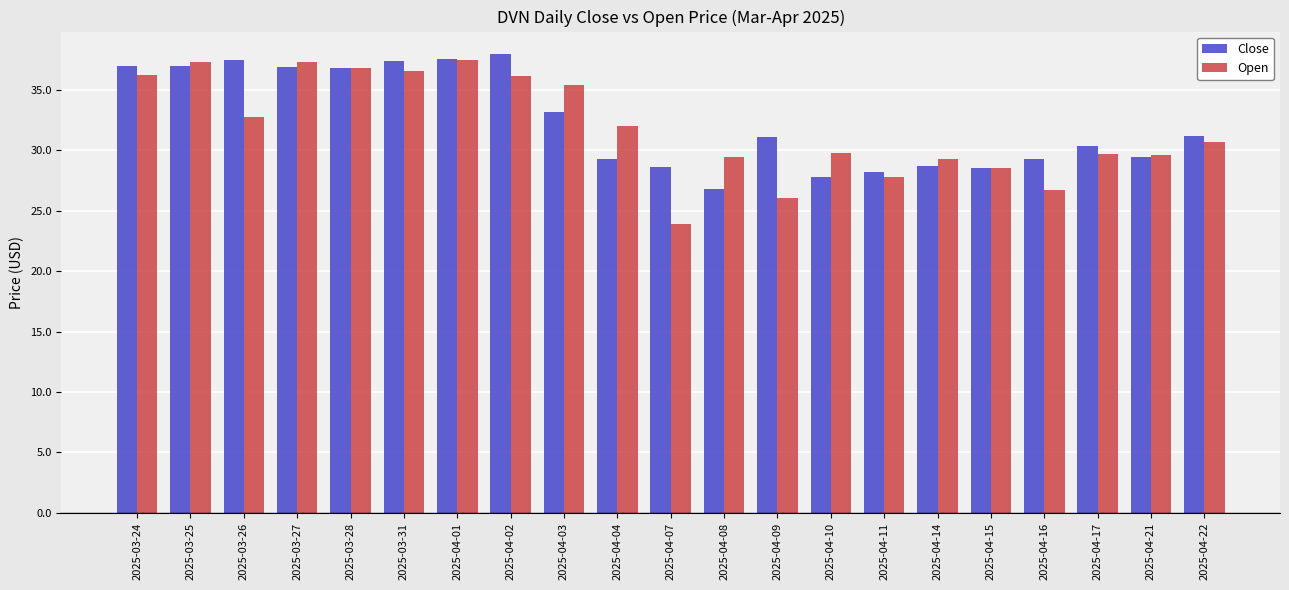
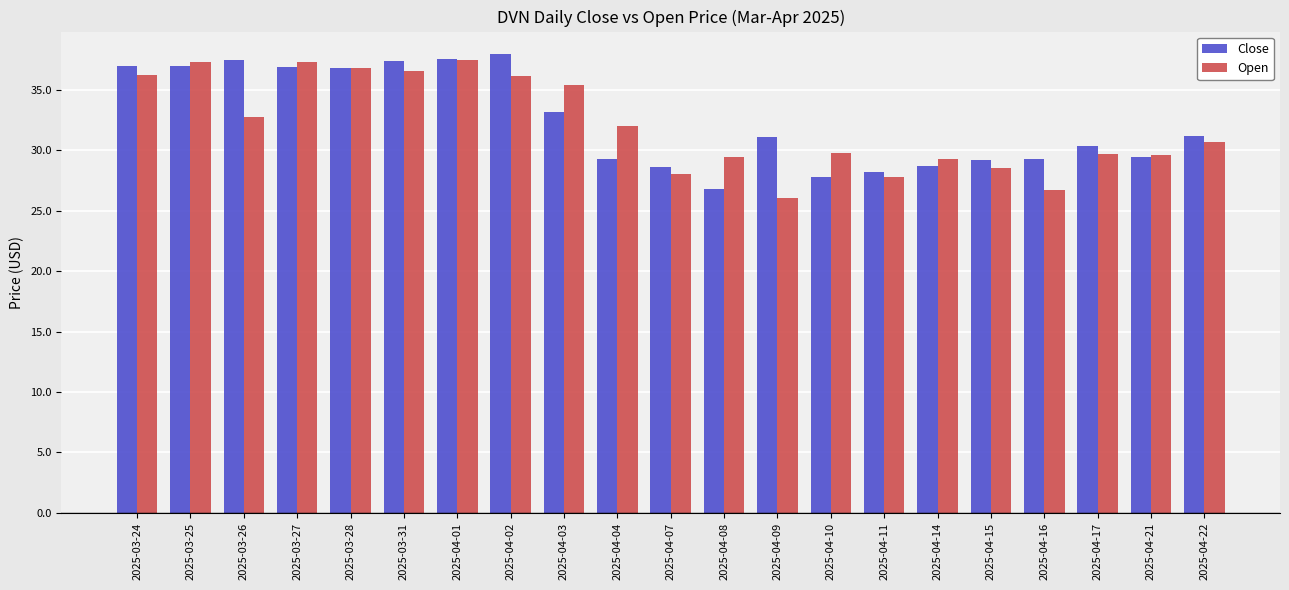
Open, 2025-04-07: 23.9 -> 28.0
Close, 2025-04-15: 28.5 -> 29.2
